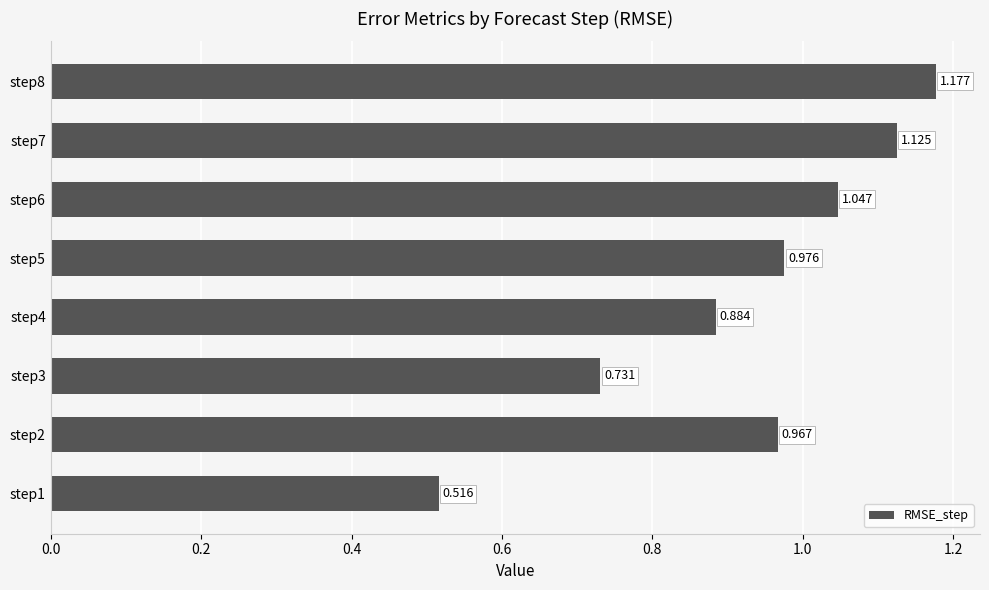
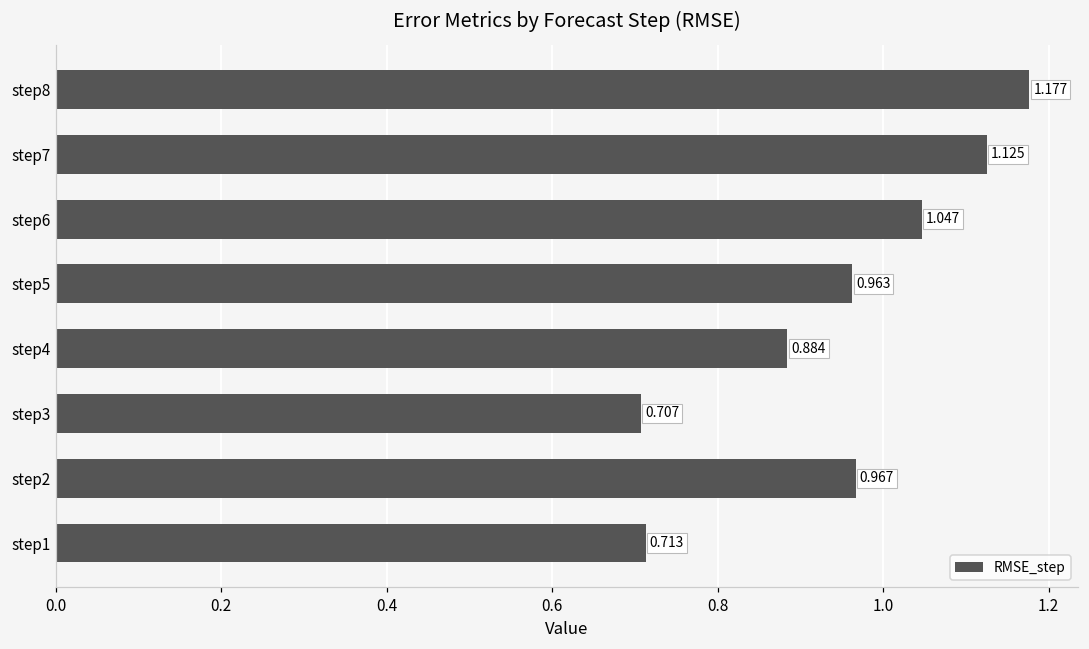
step5: 0.976 -> 0.963
step3: 0.731 -> 0.707
step1: 0.516 -> 0.713
